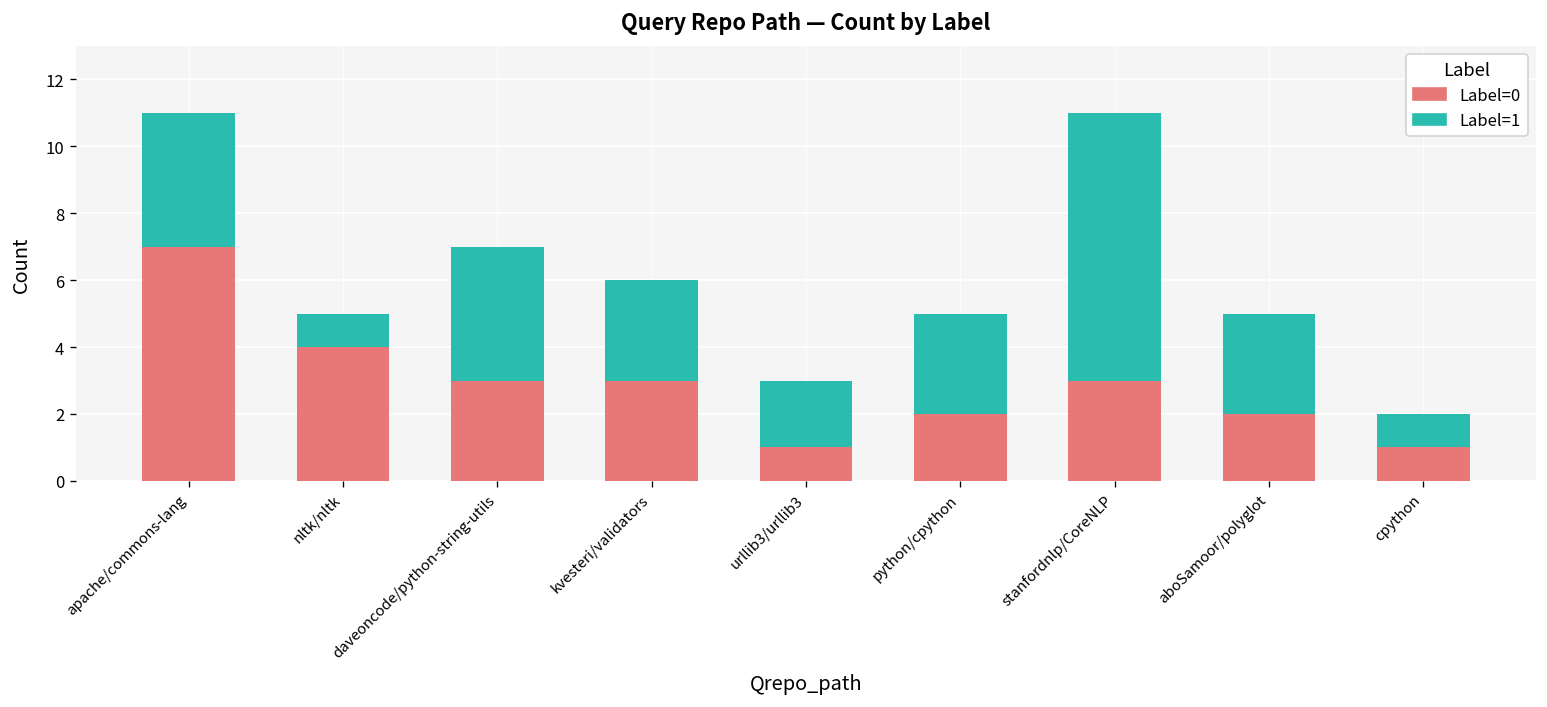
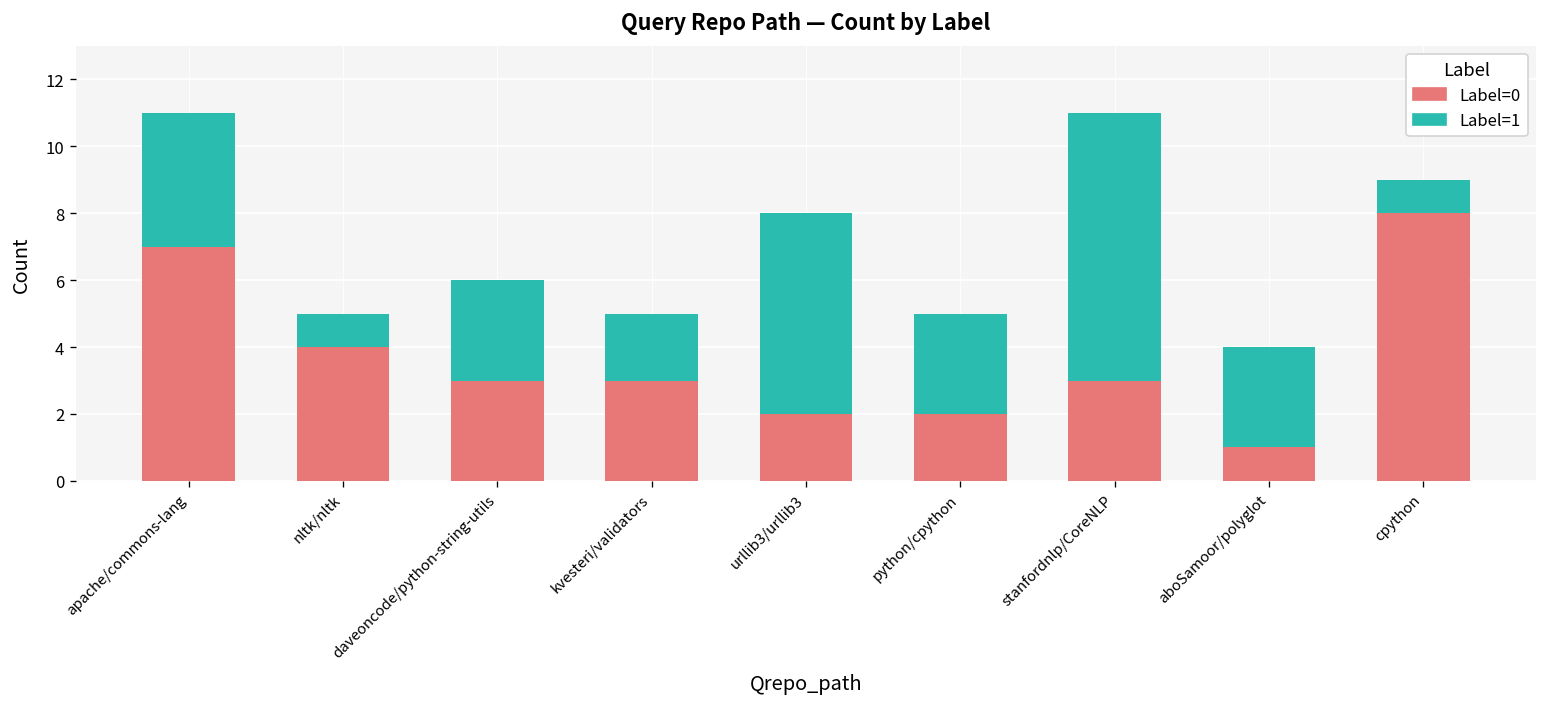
Label=1, daveoncode/python-string-utils: 4 -> 3
Label=1, kvesteri/validators: 3 -> 2
Label=0, urllib3/urllib3: 1 -> 2
Label=1, urllib3/urllib3: 2 -> 6
Label=0, aboSamoor/polyglot: 2 -> 1
Label=0, cpython: 1 -> 8
